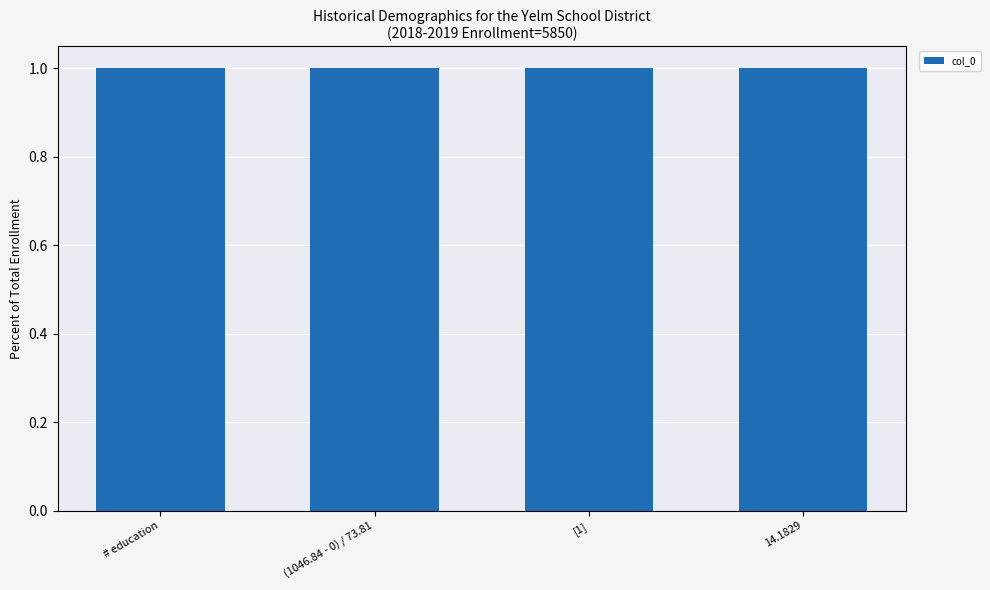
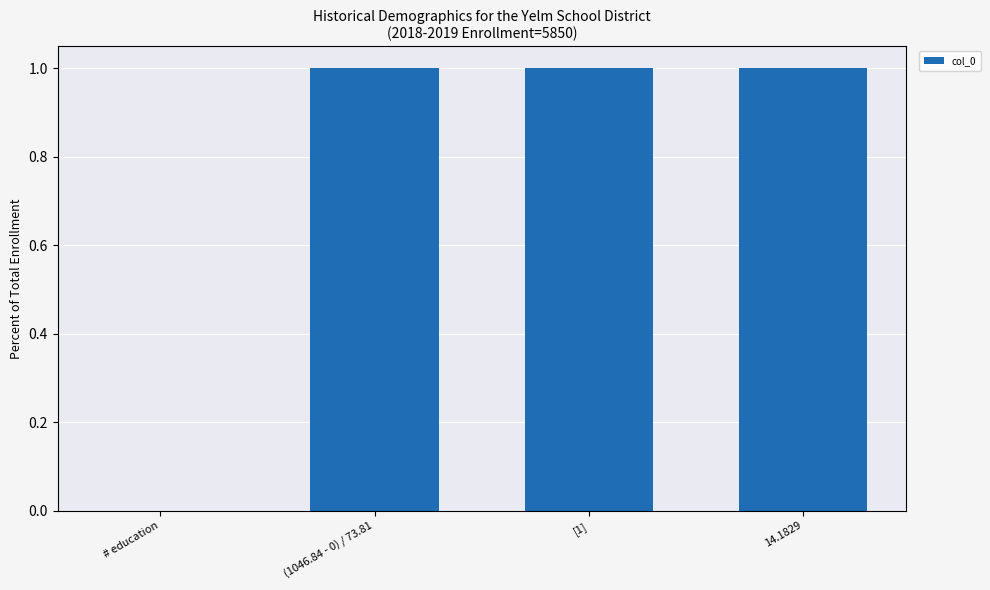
# education: 1 -> 0
